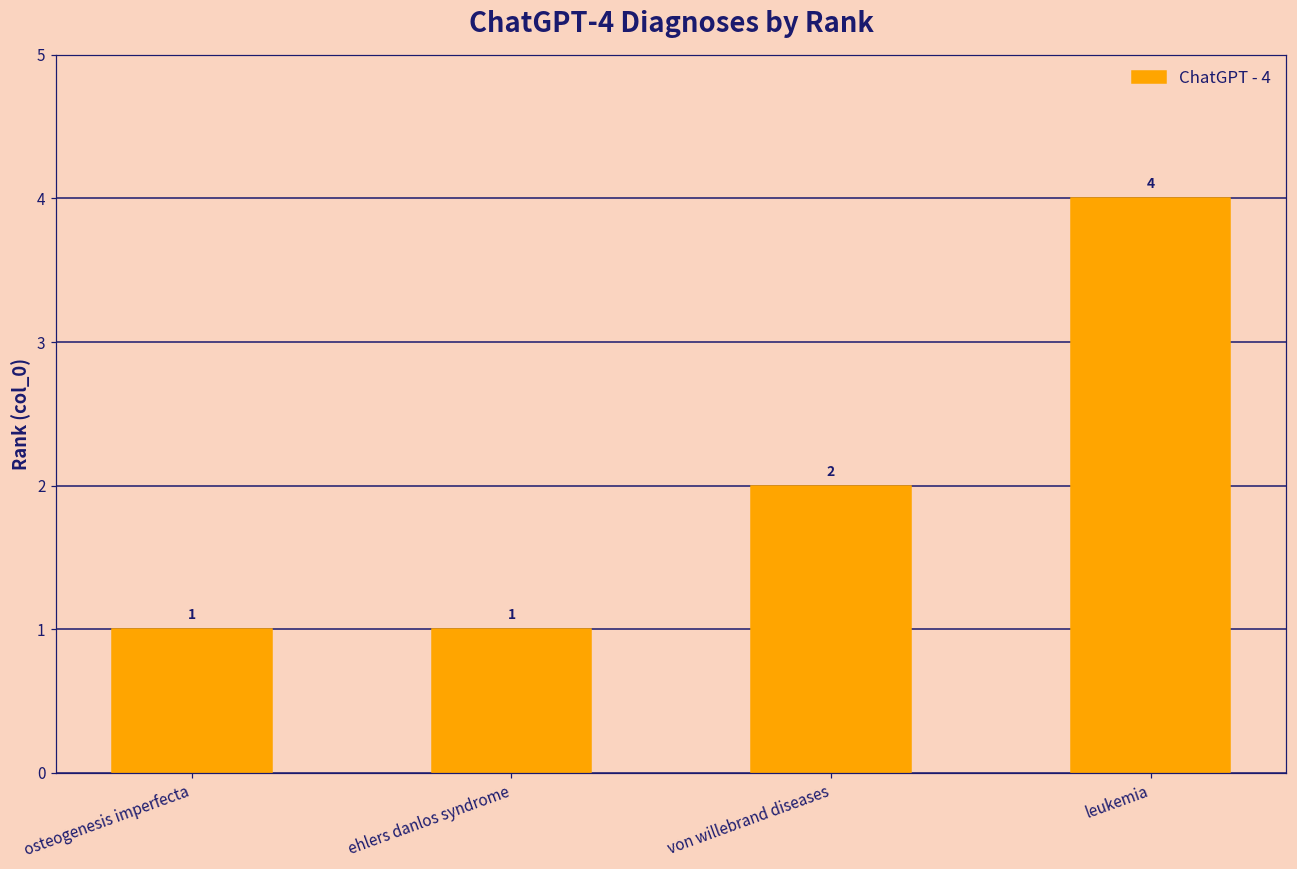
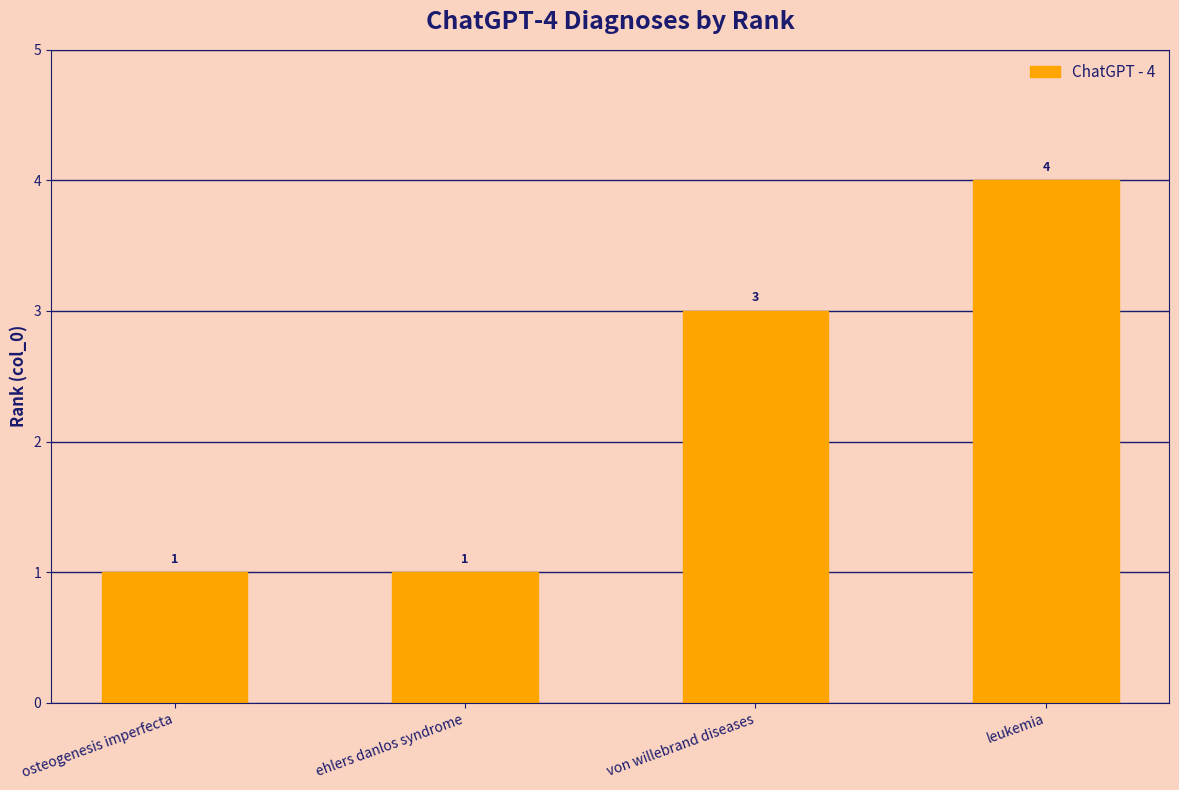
von willebrand diseases: 2 -> 3
